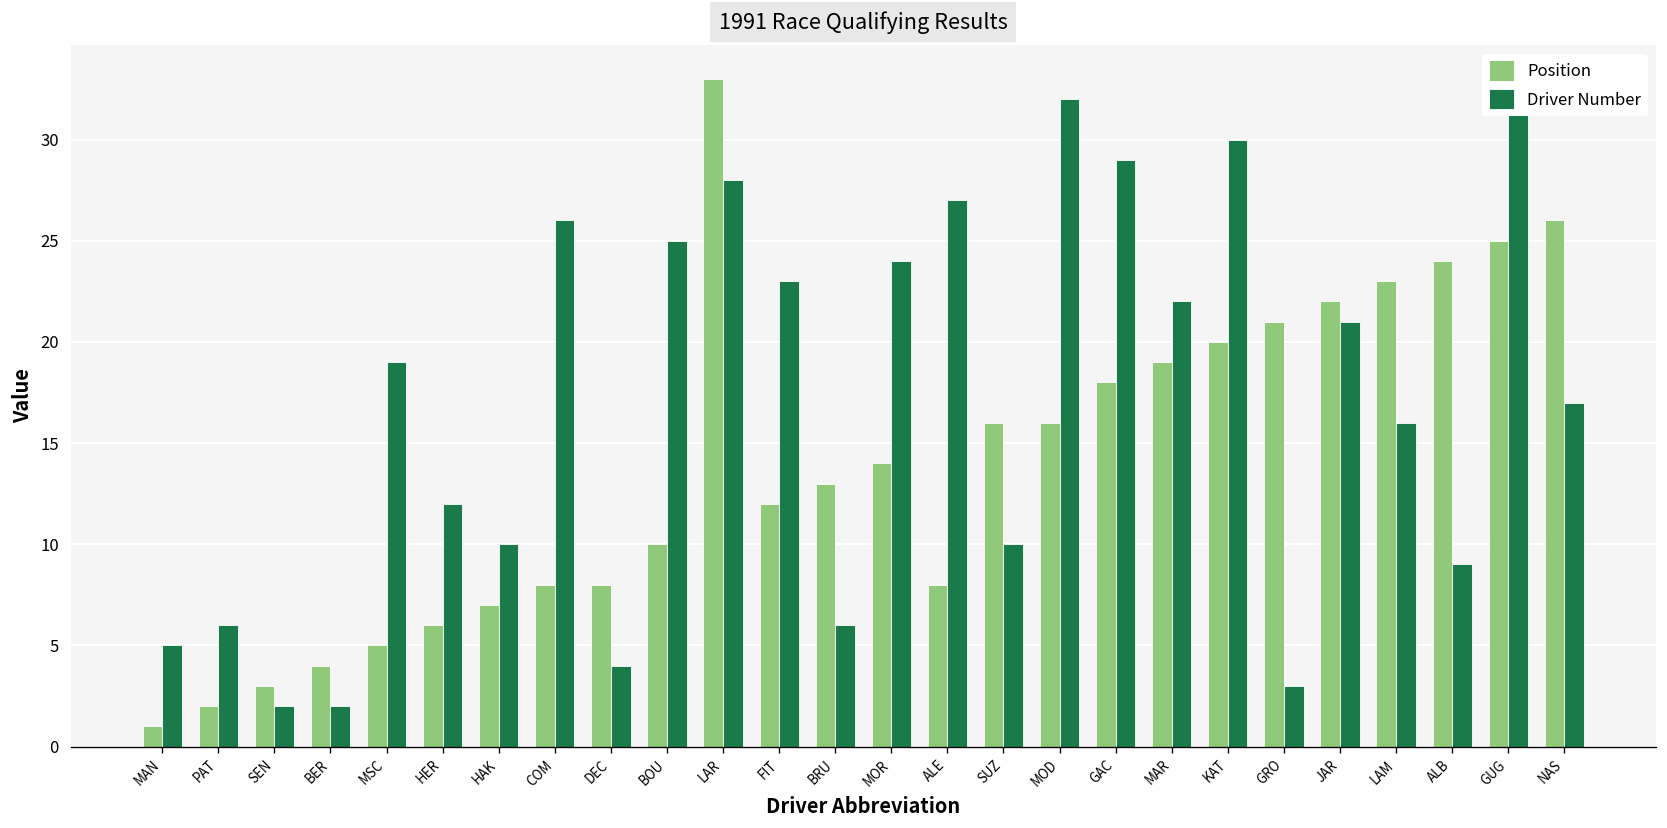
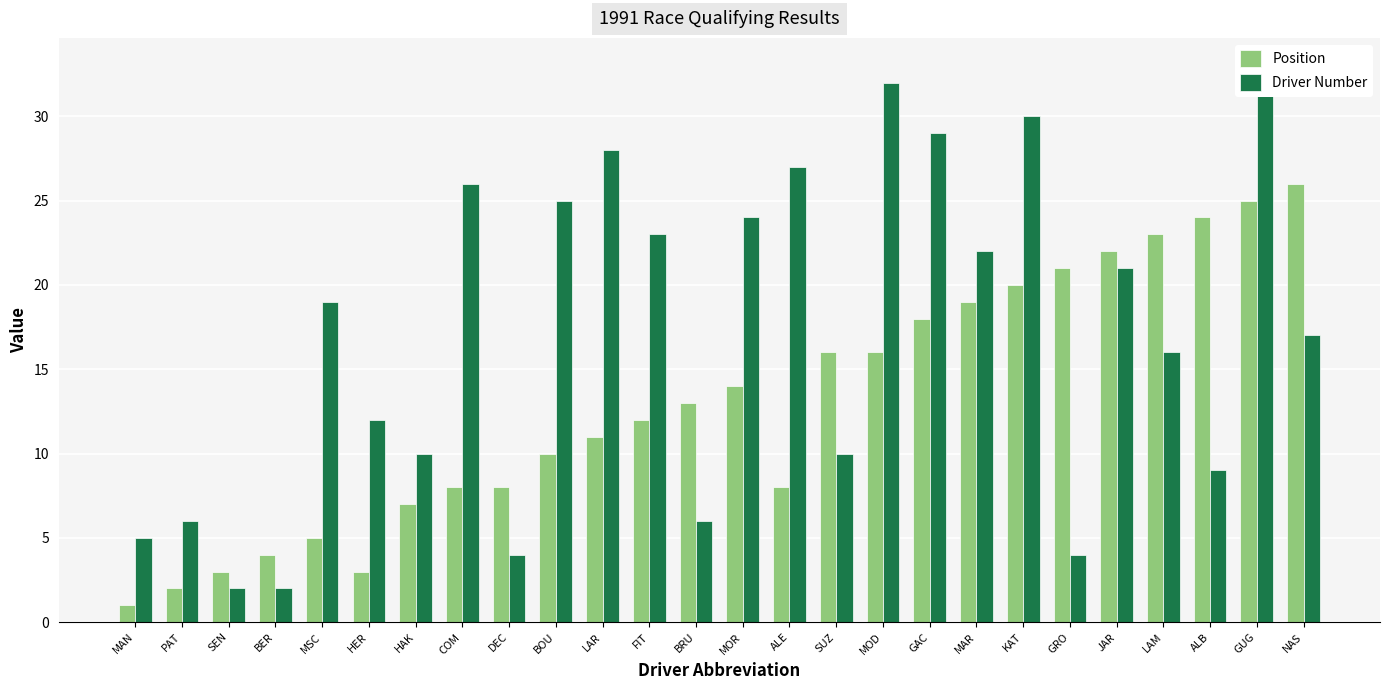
Position, HER: 6 -> 3
Position, LAR: 33 -> 11
Driver Number, GRO: 3 -> 4
